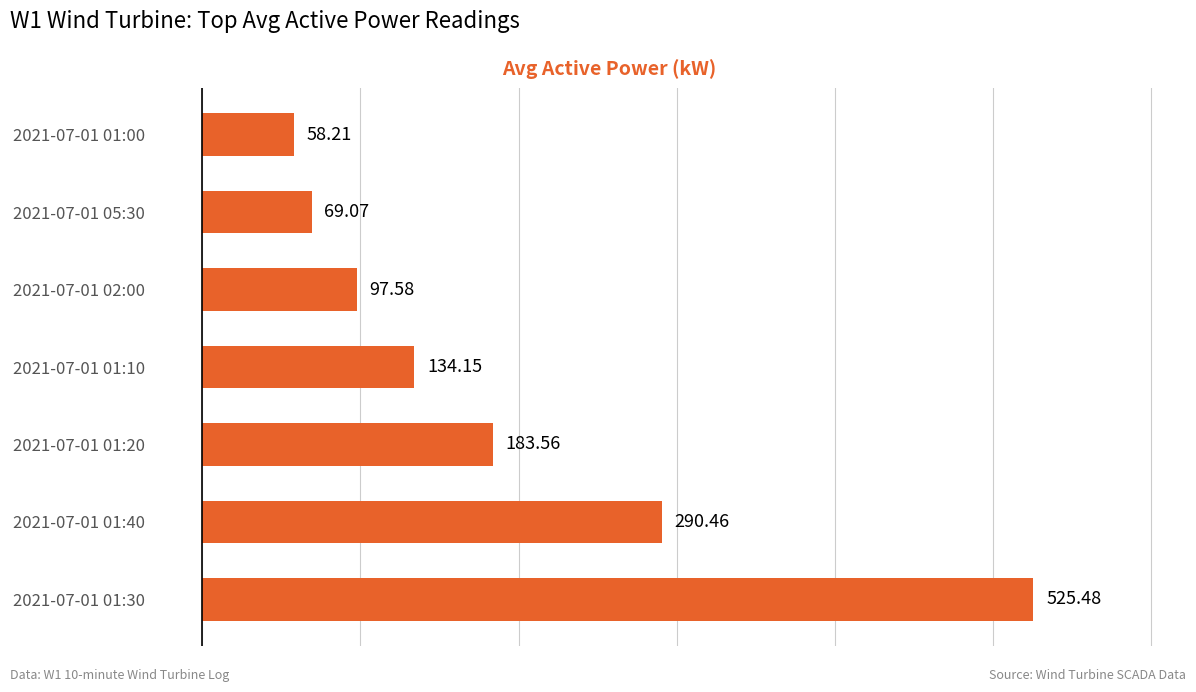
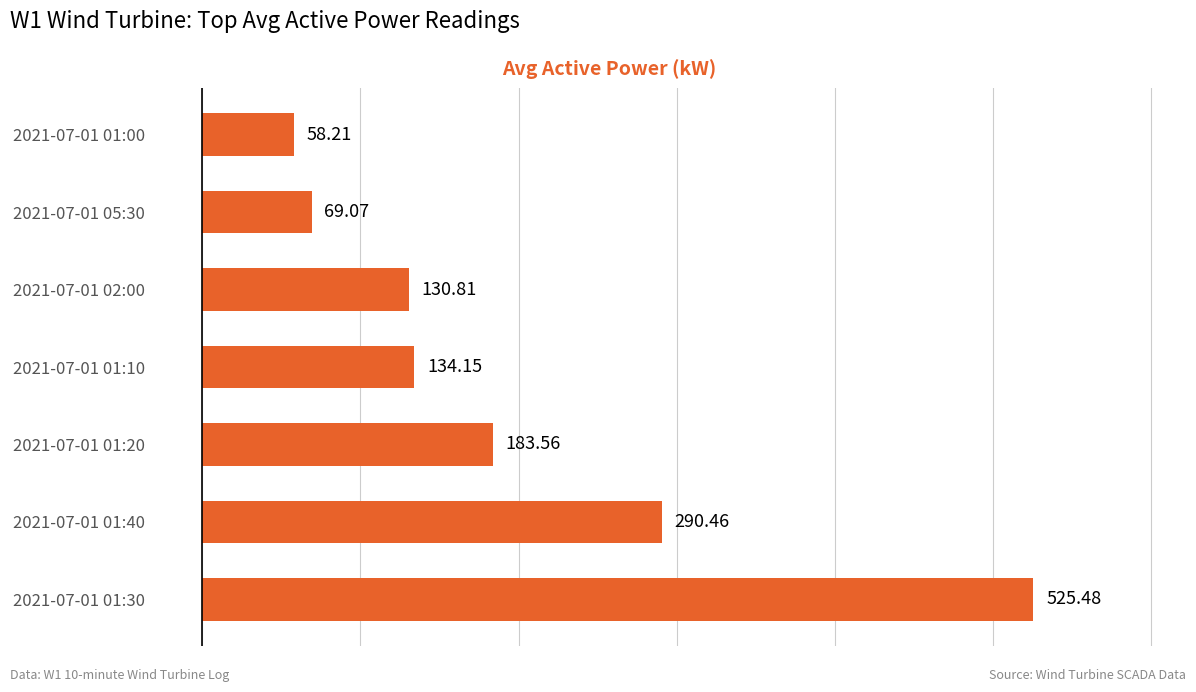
2021-07-01 02:00: 97.58 -> 130.81
